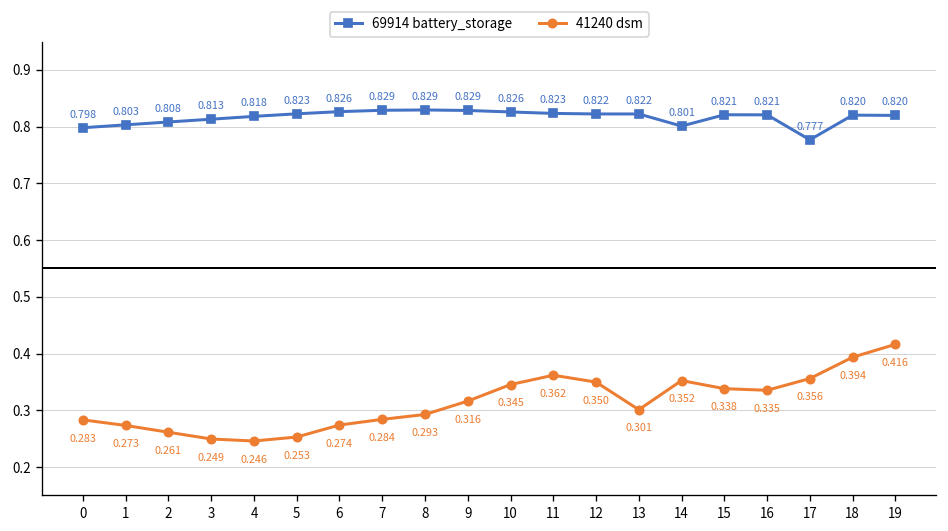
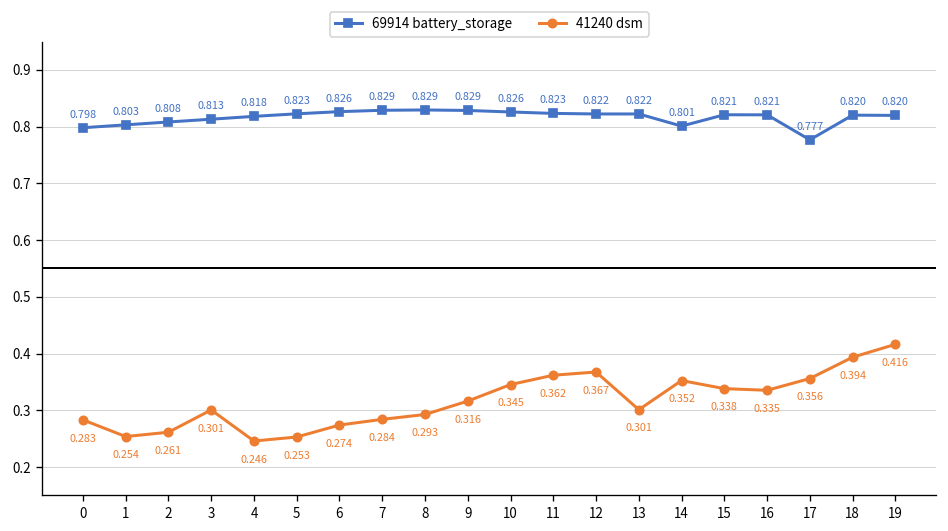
41240 dsm, 1: 0.273 -> 0.254
41240 dsm, 3: 0.249 -> 0.301
41240 dsm, 12: 0.350 -> 0.367
